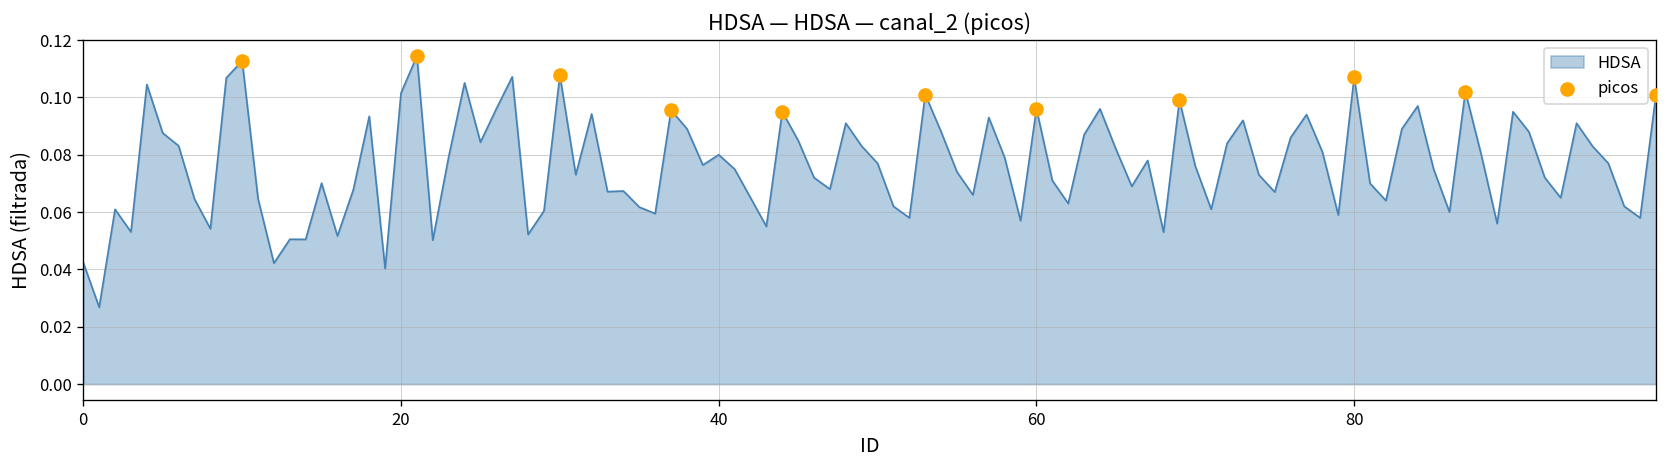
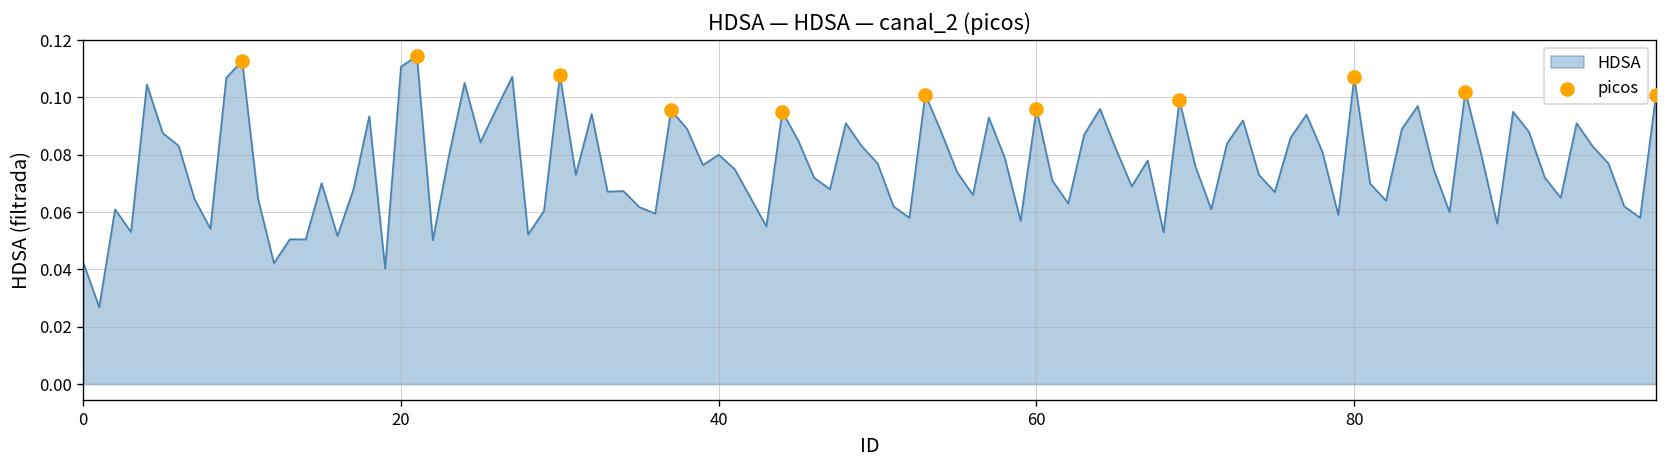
HDSA, 20: 0.102 -> 0.111
